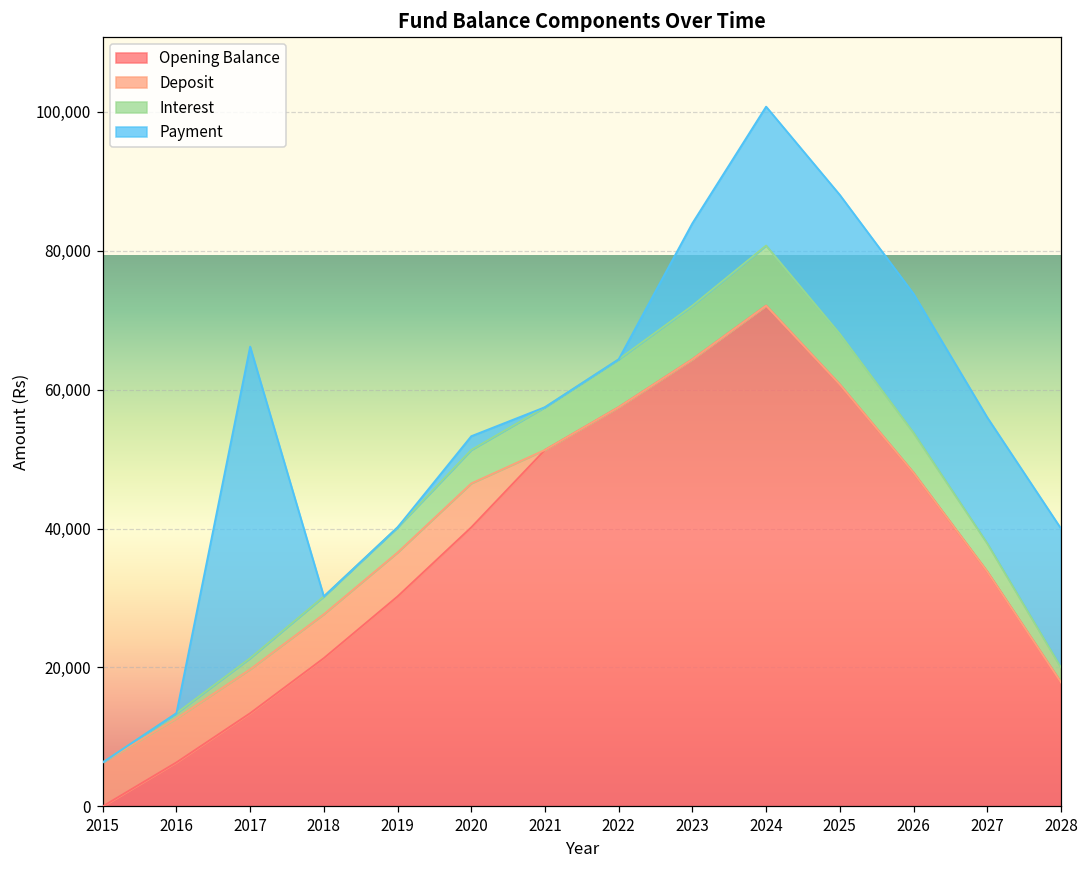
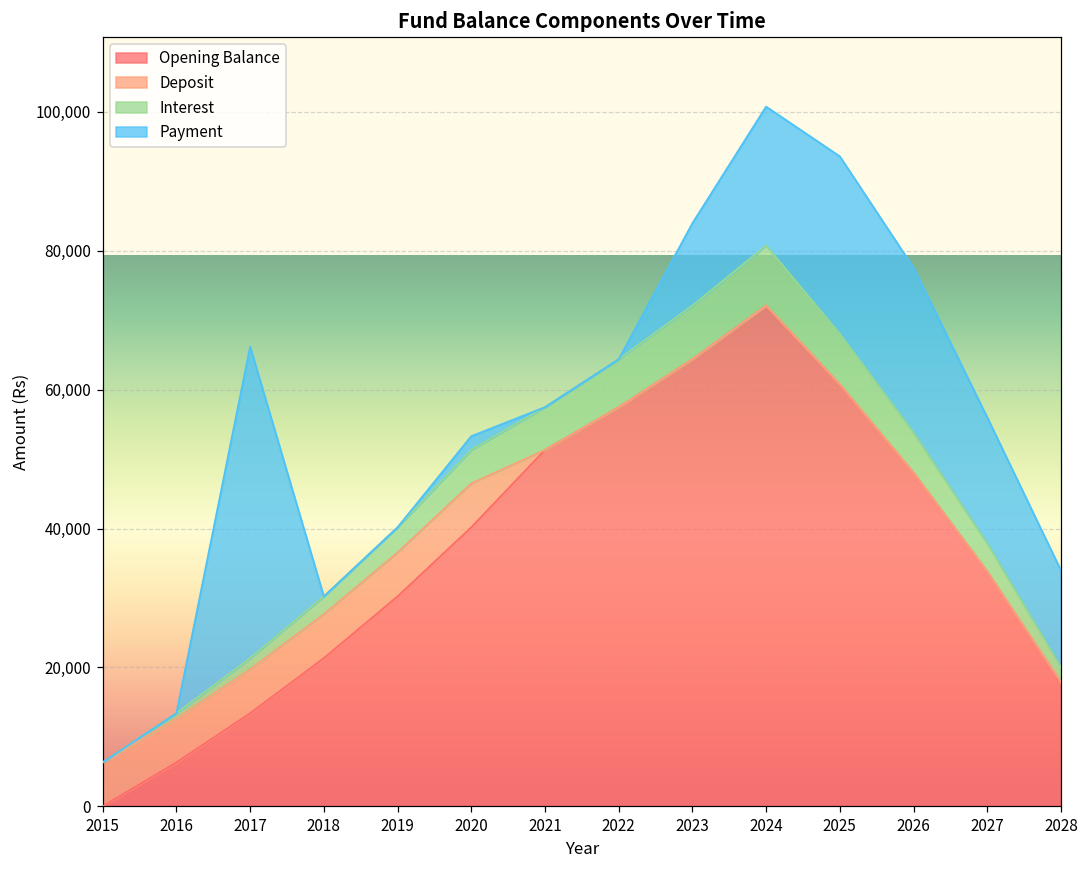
Payment, 2025: 20,000 -> 26,000
Payment, 2026: 20,000 -> 24,000
Payment, 2028: 20,000 -> 14,000
